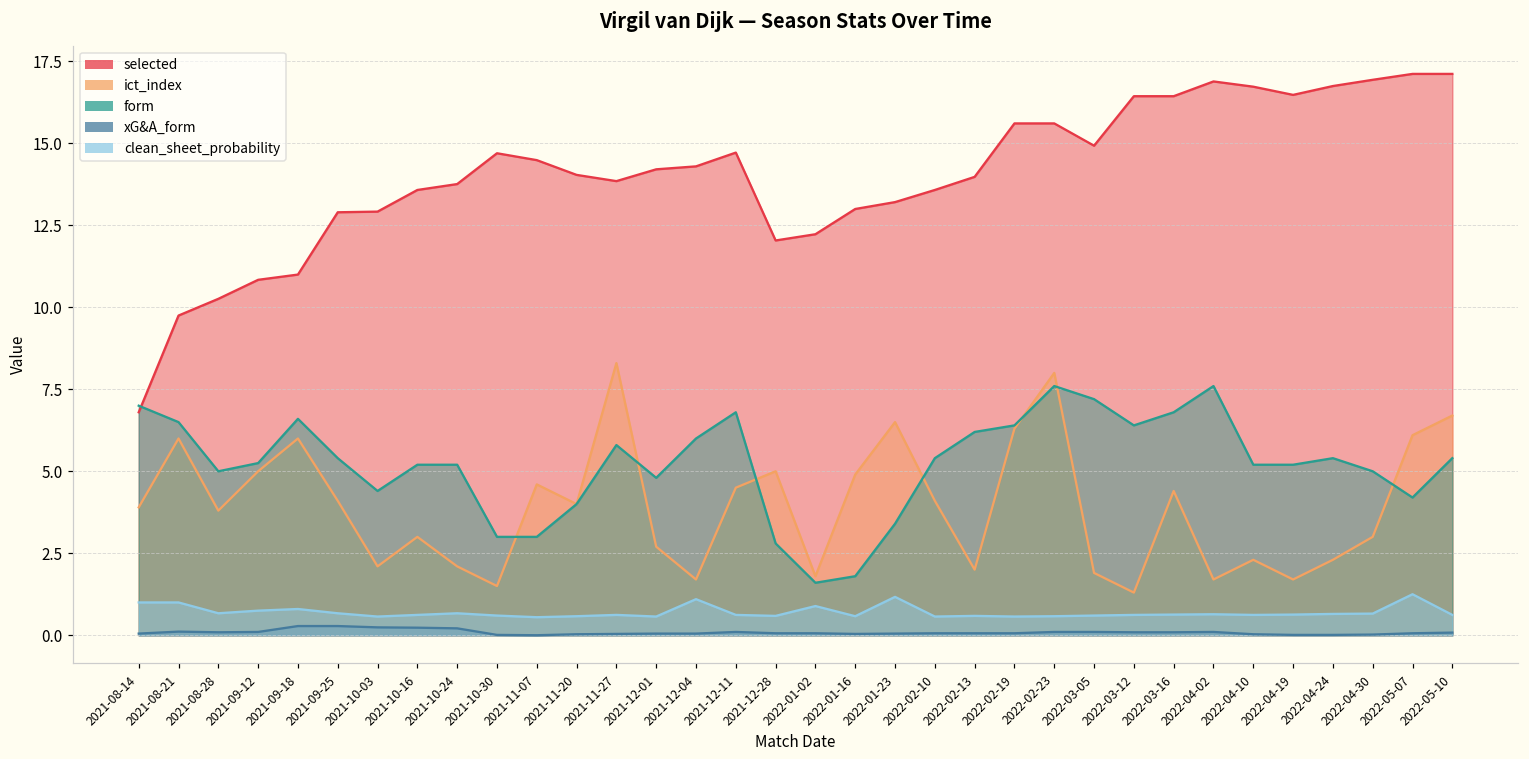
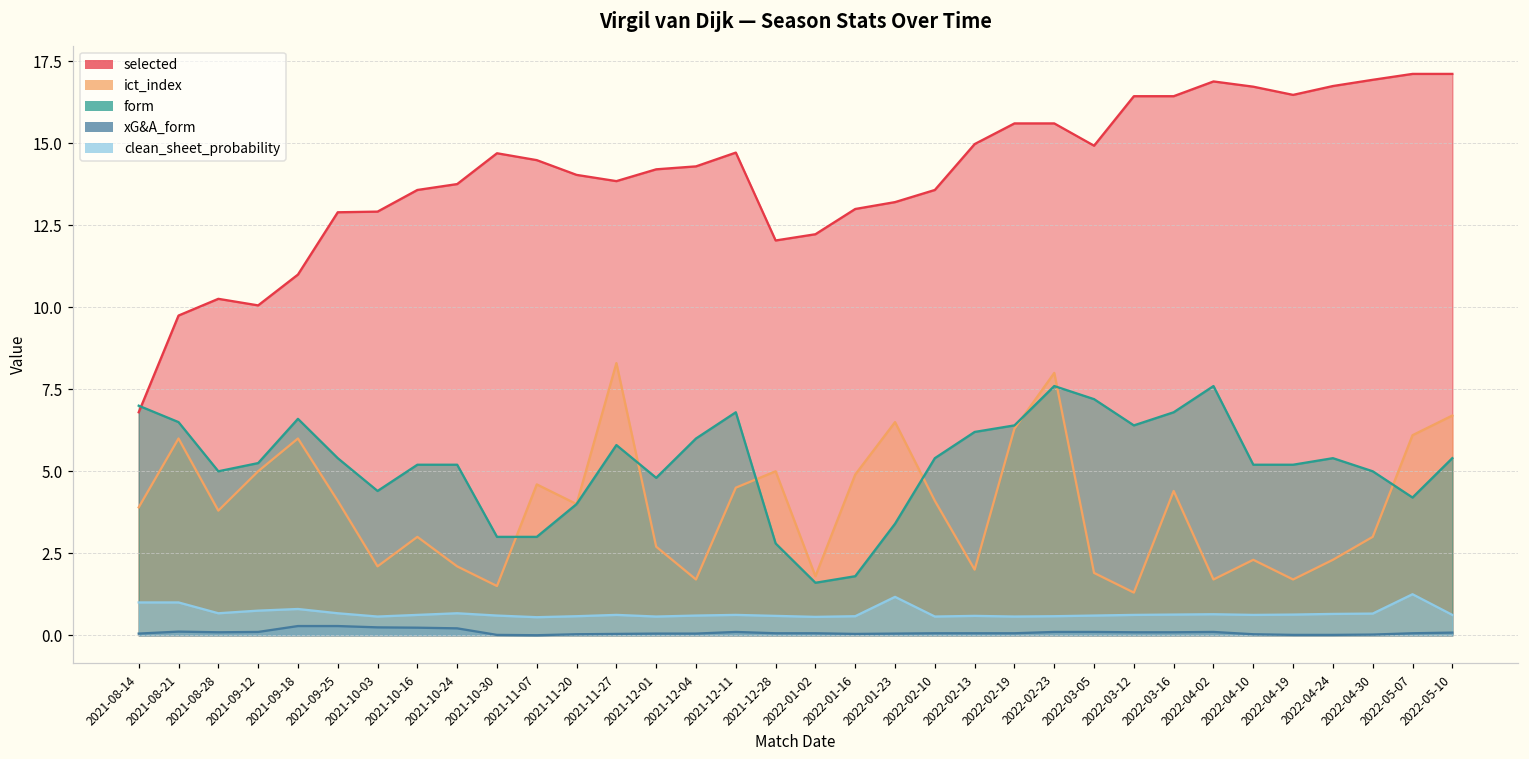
selected, 2021-09-12: 10.8 -> 10.1
clean_sheet_probability, 2021-12-04: 1.1 -> 0.6
clean_sheet_probability, 2022-01-02: 0.9 -> 0.6
selected, 2022-02-13: 14.0 -> 15.0
